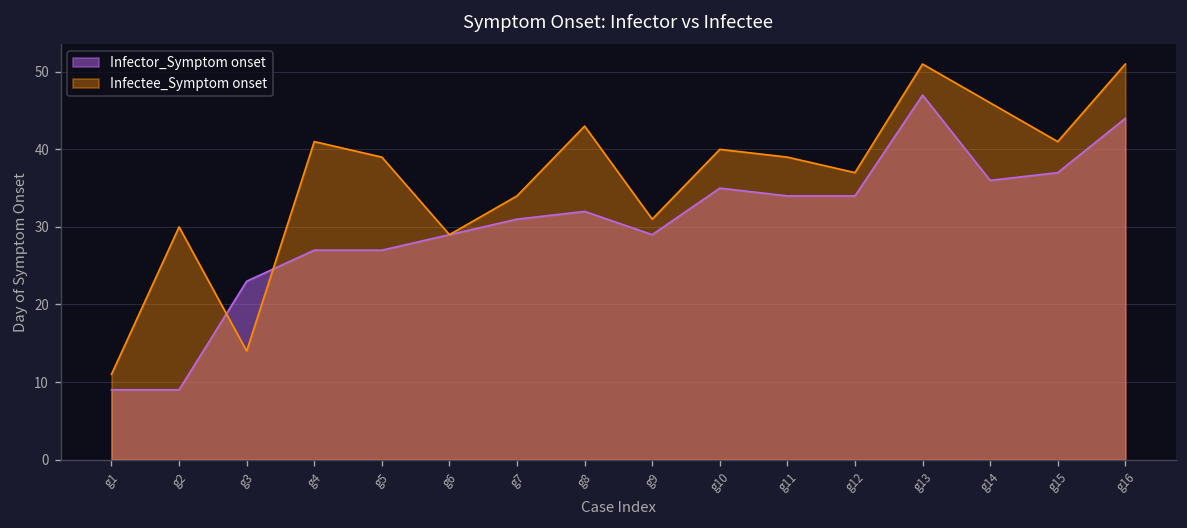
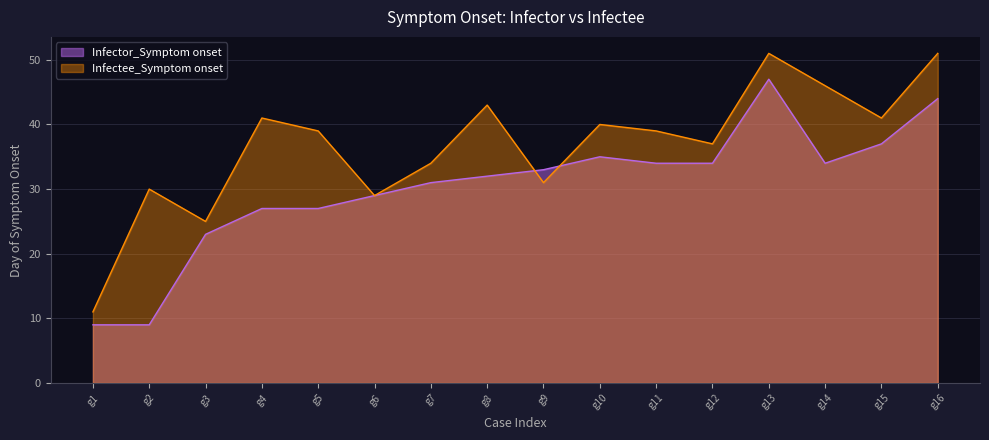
Infectee_Symptom onset, g3: 14 -> 25
Infector_Symptom onset, g9: 29 -> 33
Infector_Symptom onset, g14: 36 -> 34
